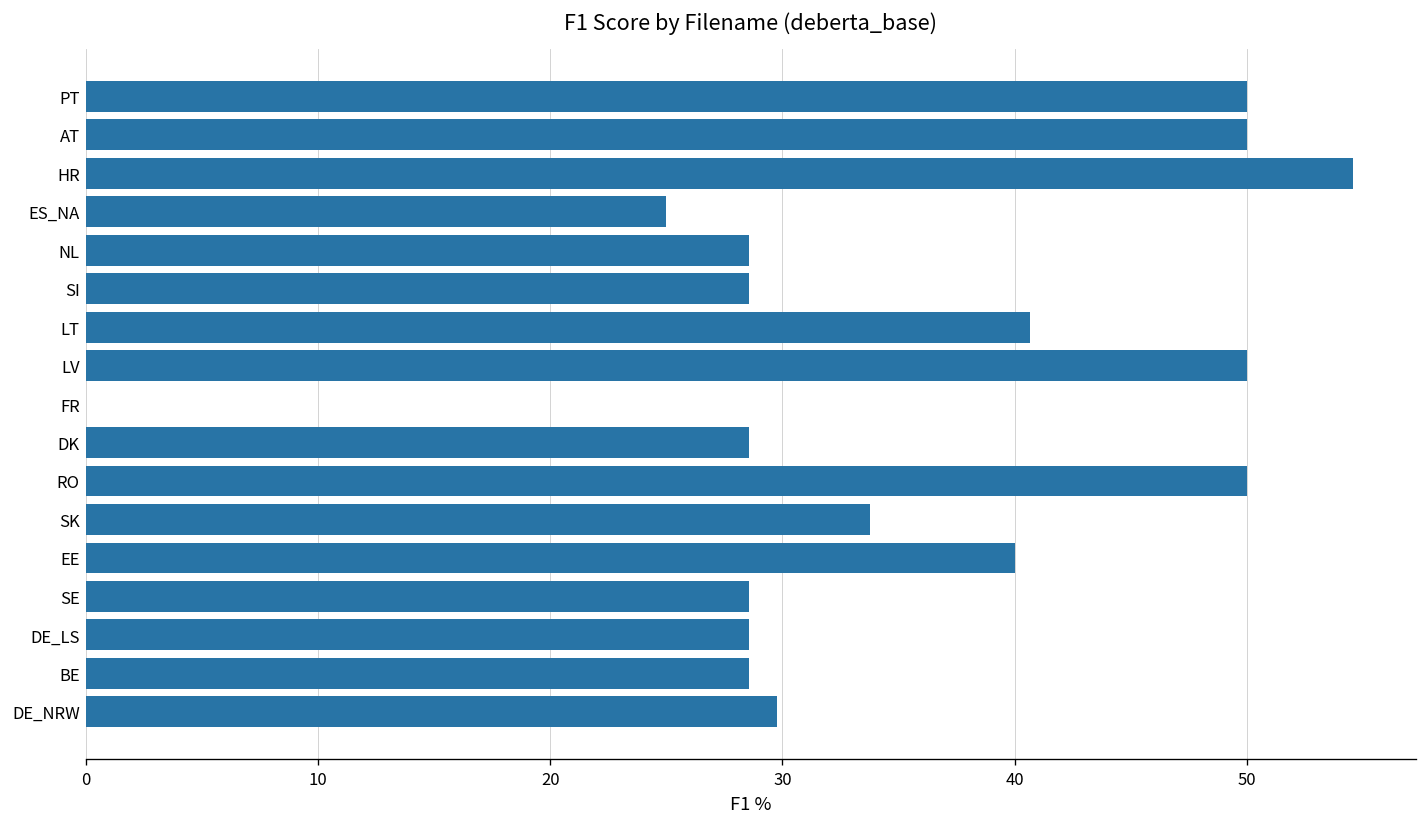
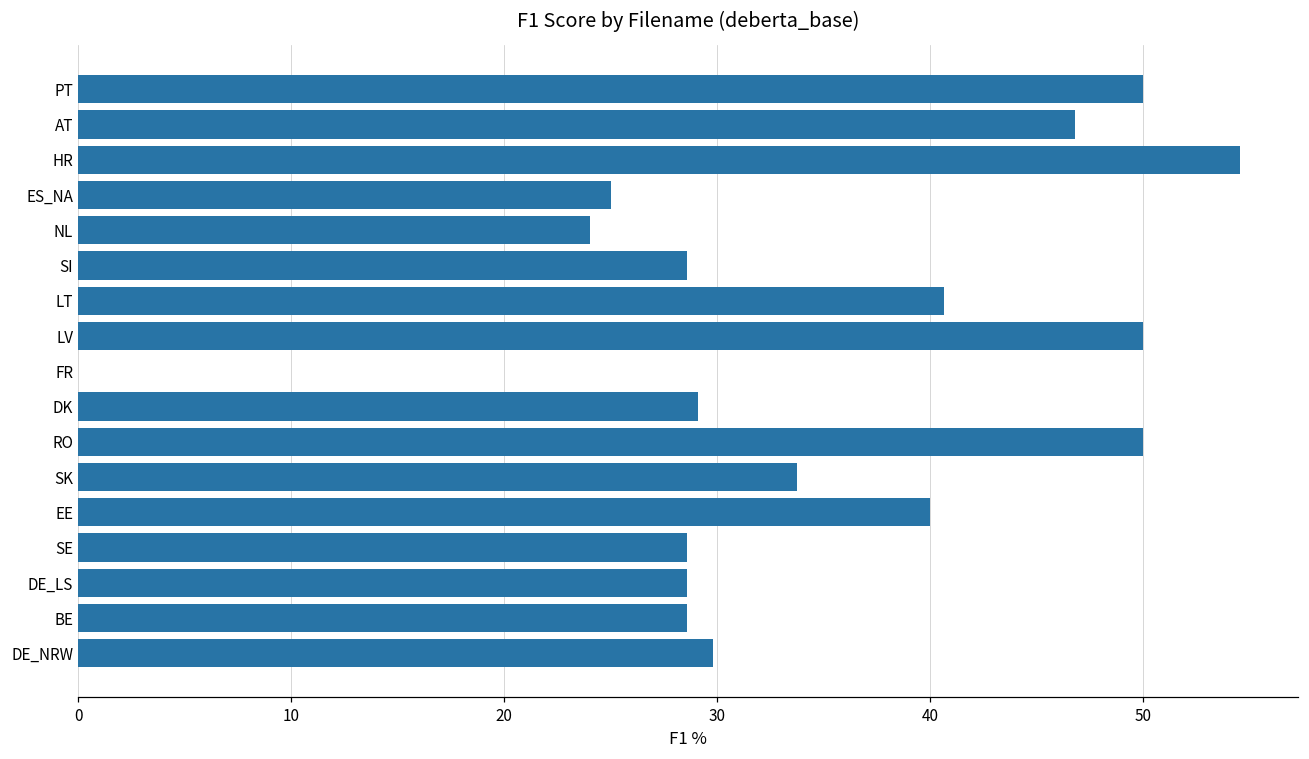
AT: 50.0 -> 46.8
NL: 28.6 -> 24.0
DK: 28.6 -> 29.1
